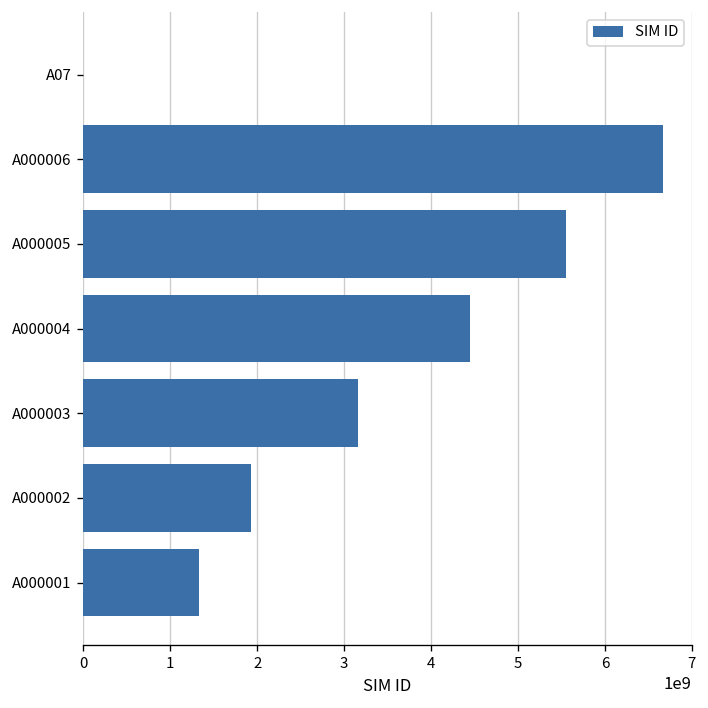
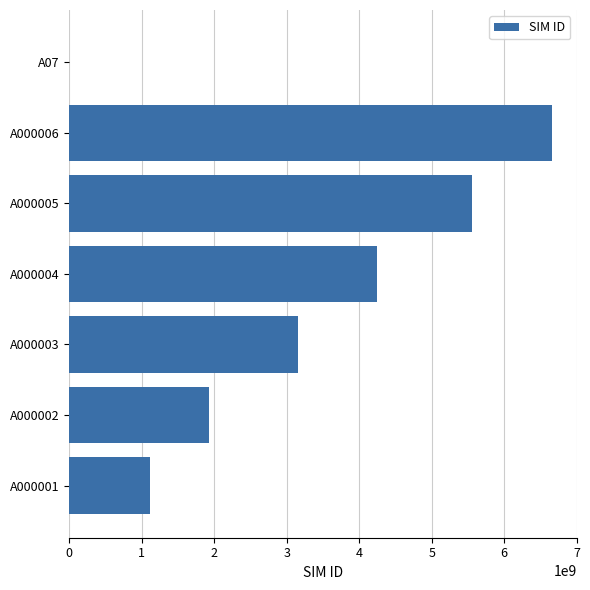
A000004: 4400000000 -> 4200000000
A000001: 1300000000 -> 1100000000
